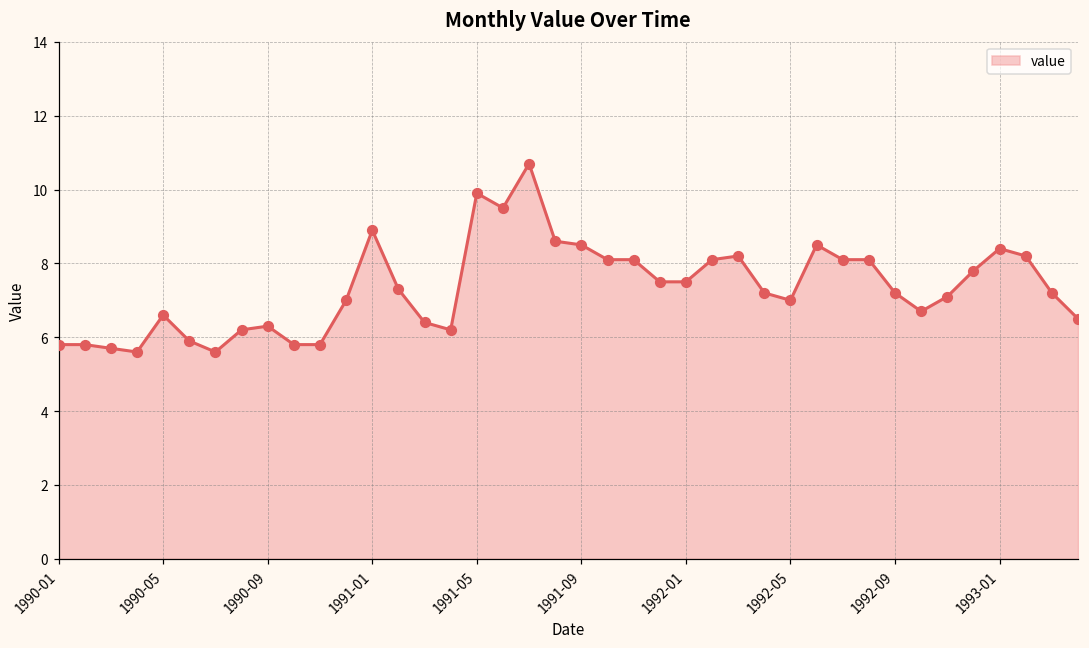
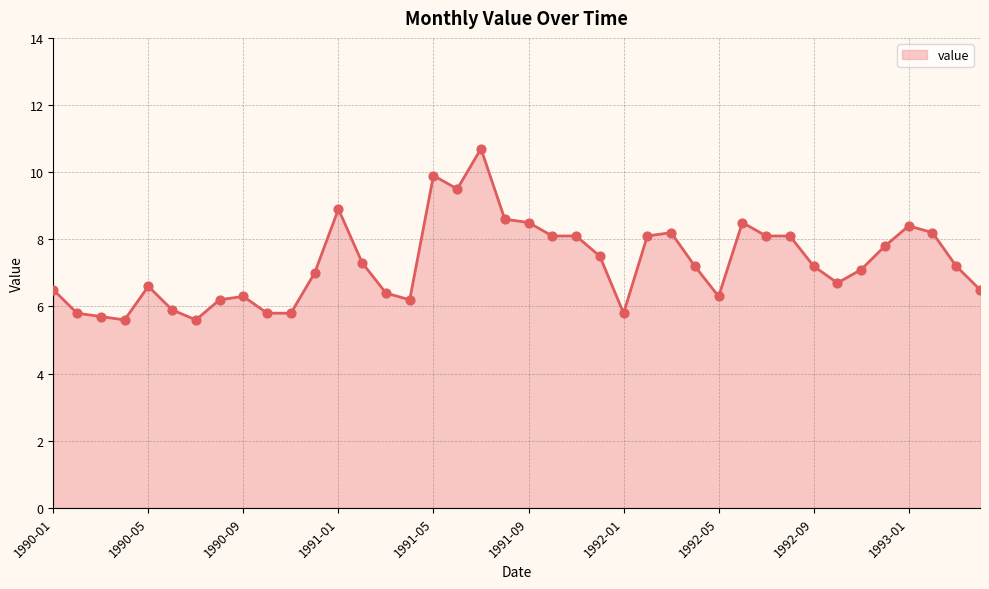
1990-01: 5.8 -> 6.5
1992-01: 7.5 -> 5.8
1992-05: 7.0 -> 6.3
